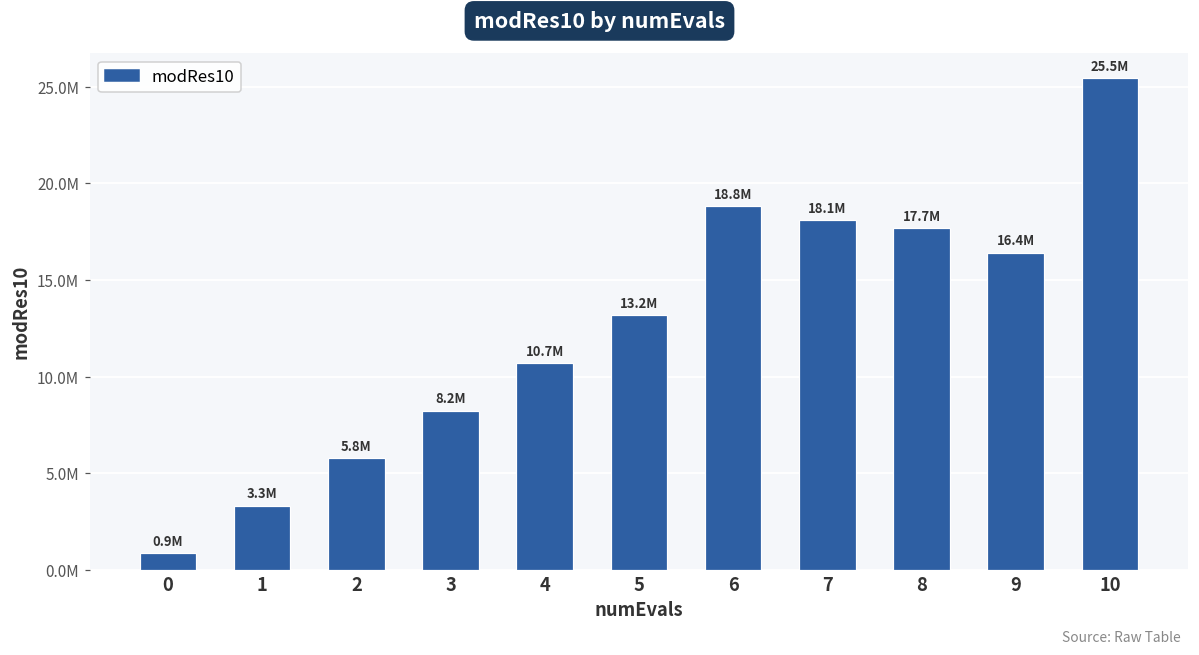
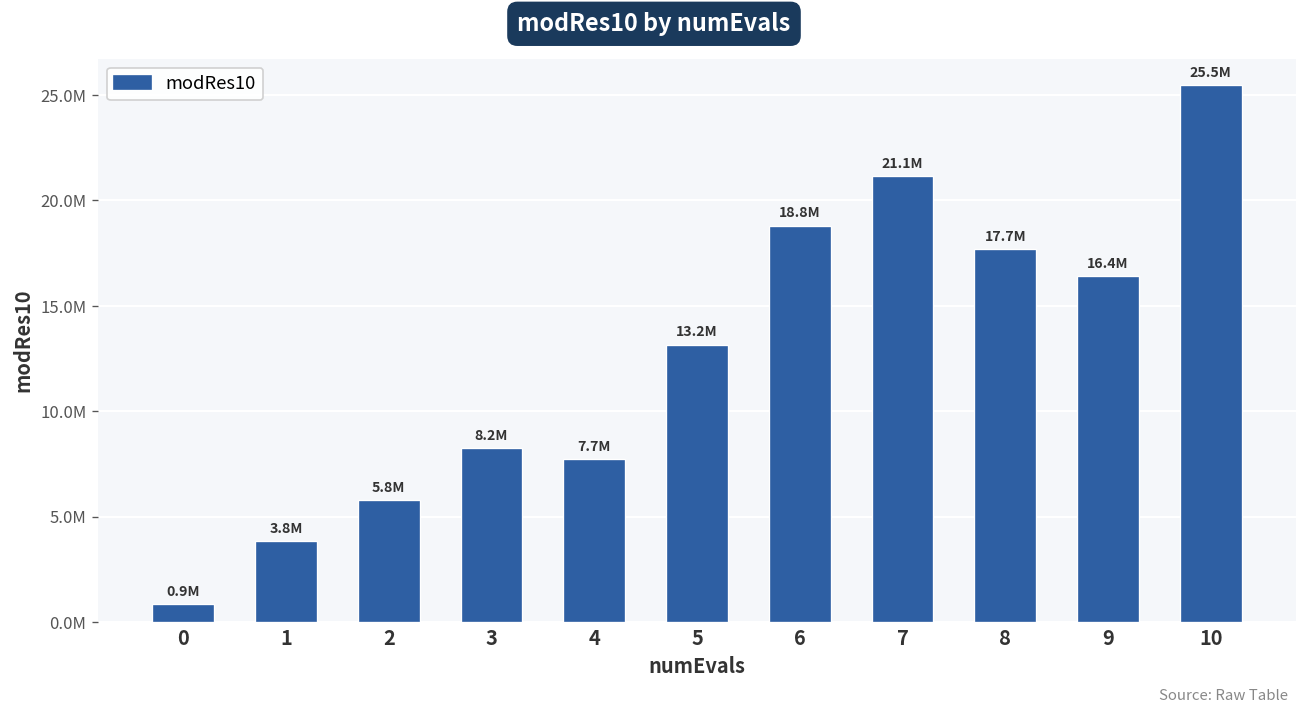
1: 3.3M -> 3.8M
4: 10.7M -> 7.7M
7: 18.1M -> 21.1M
